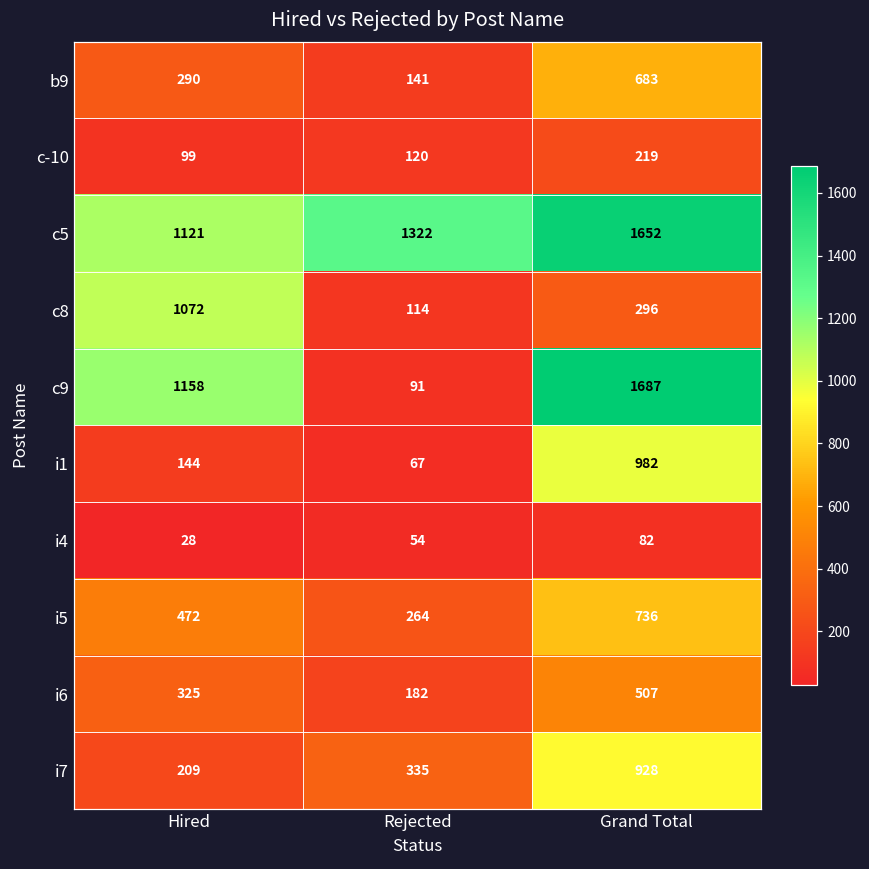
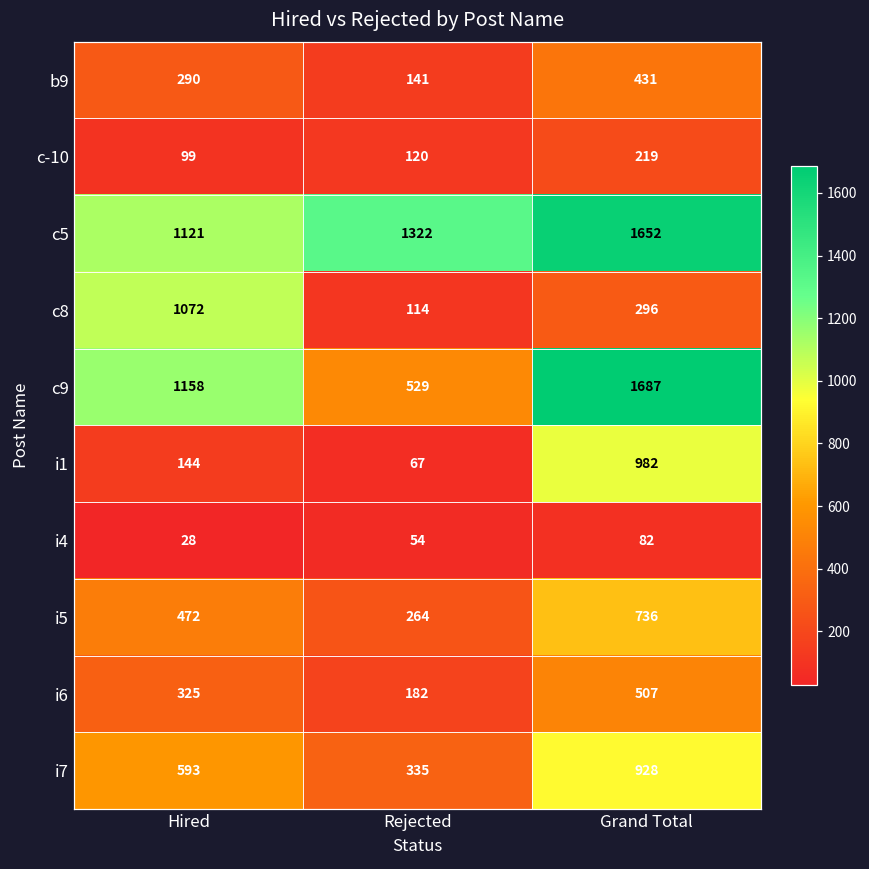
b9, Grand Total: 683 -> 431
c9, Rejected: 91 -> 529
i7, Hired: 209 -> 593
